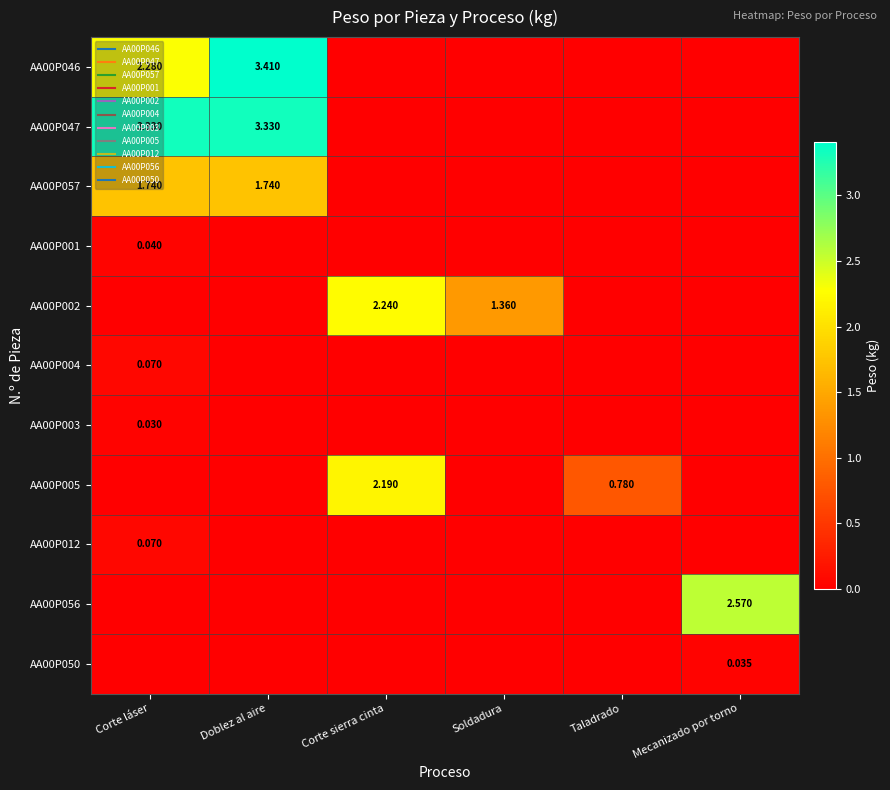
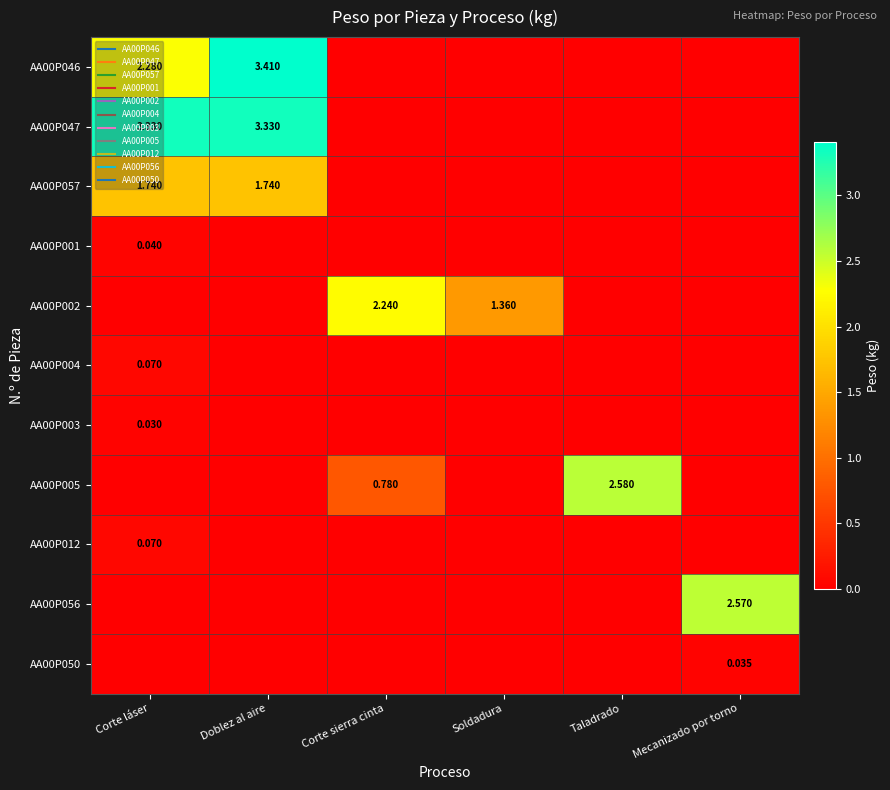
AA00P005, Corte sierra cinta: 2.190 -> 0.780
AA00P005, Taladrado: 0.780 -> 2.580
